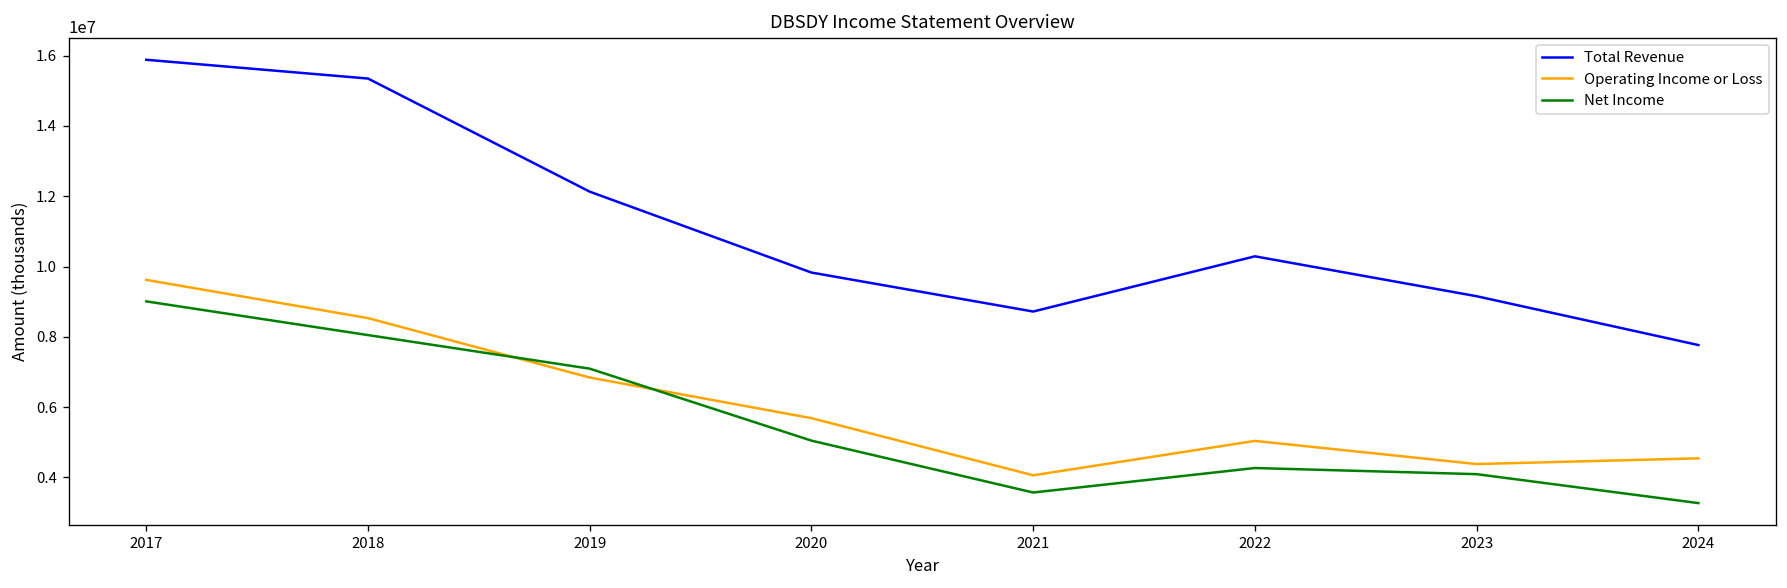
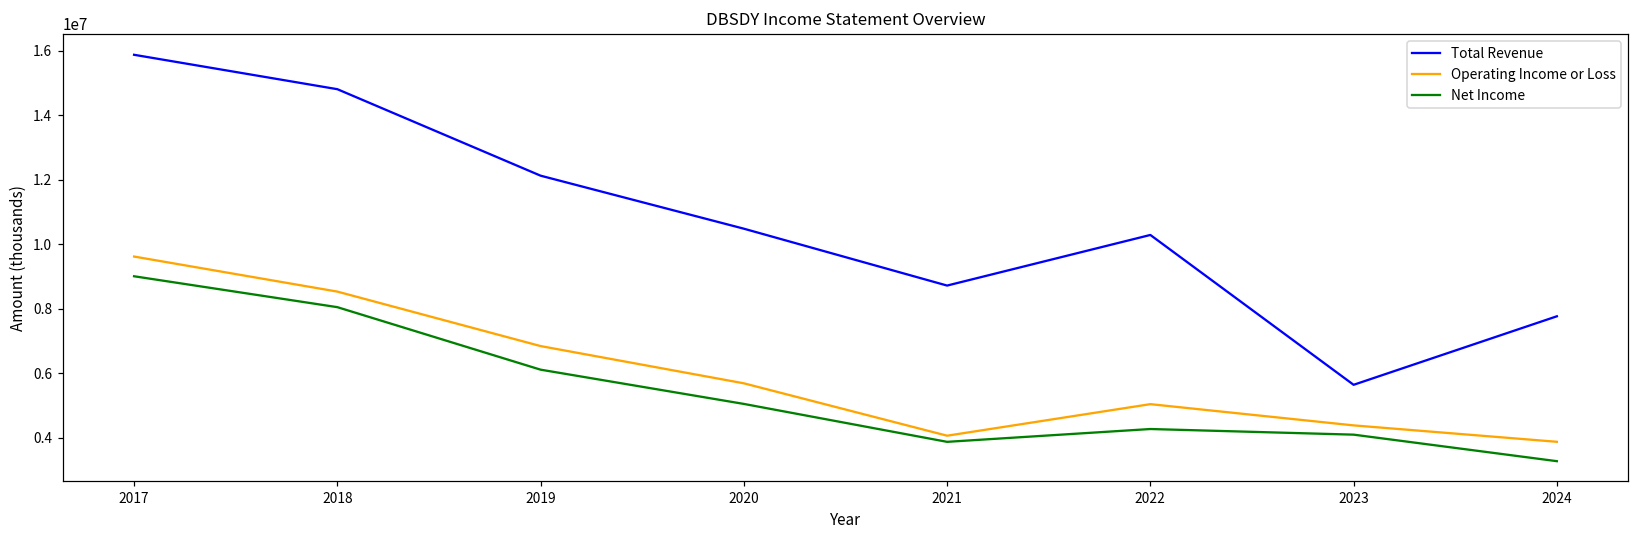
Total Revenue, 2018: 15300000 -> 14800000
Net Income, 2019: 7100000 -> 6100000
Total Revenue, 2020: 9800000 -> 10500000
Net Income, 2021: 3600000 -> 3900000
Total Revenue, 2023: 9200000 -> 5600000
Operating Income or Loss, 2024: 4500000 -> 3900000
